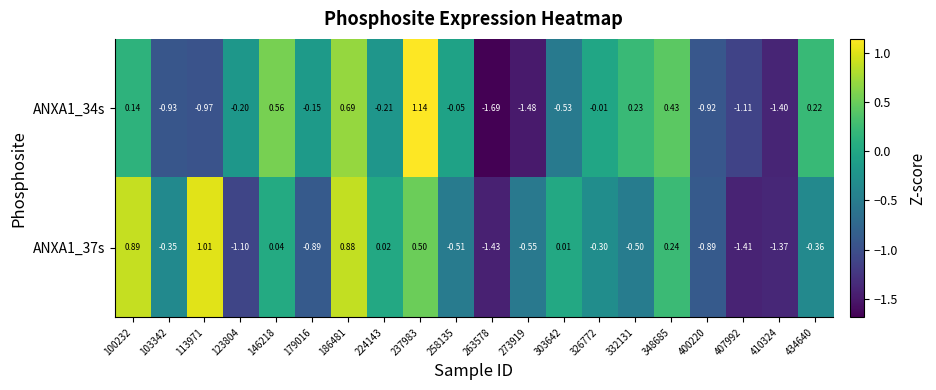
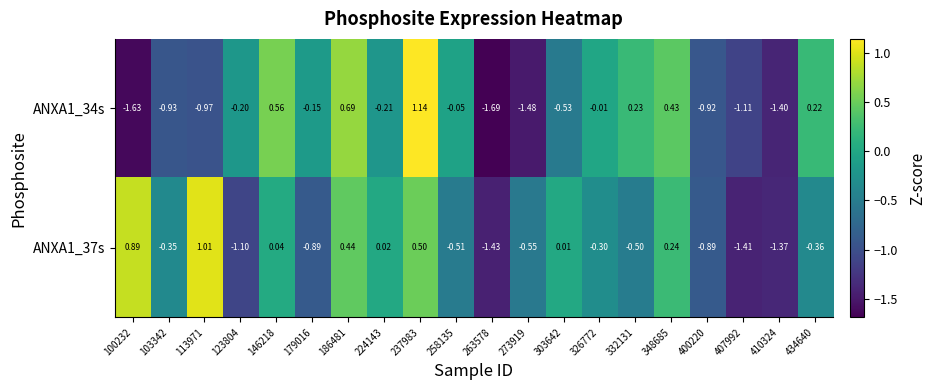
ANXA1_34s, 100232: 0.14 -> -1.63
ANXA1_37s, 186481: 0.88 -> 0.44
